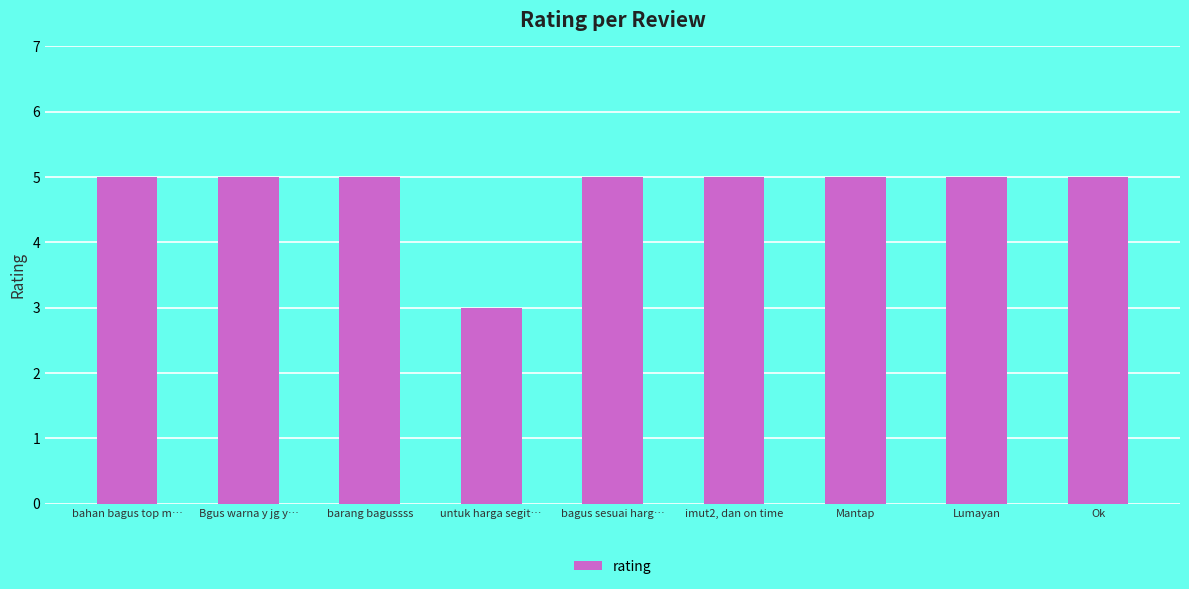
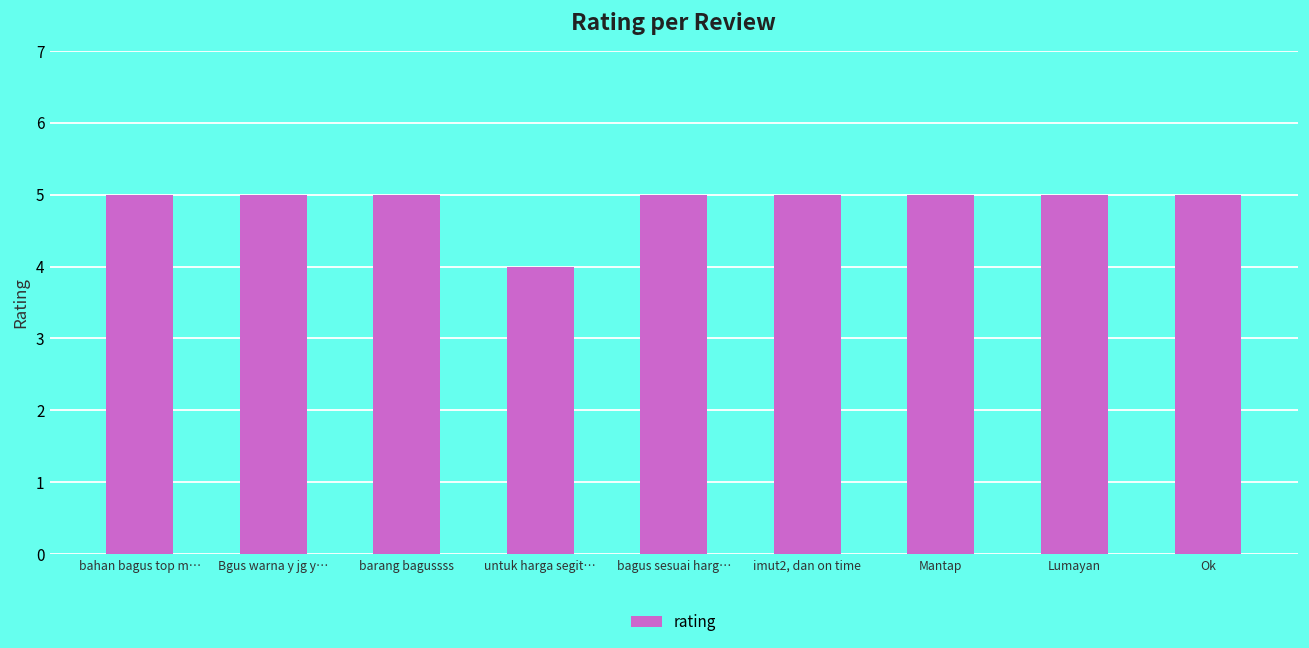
untuk harga segit…: 3 -> 4
